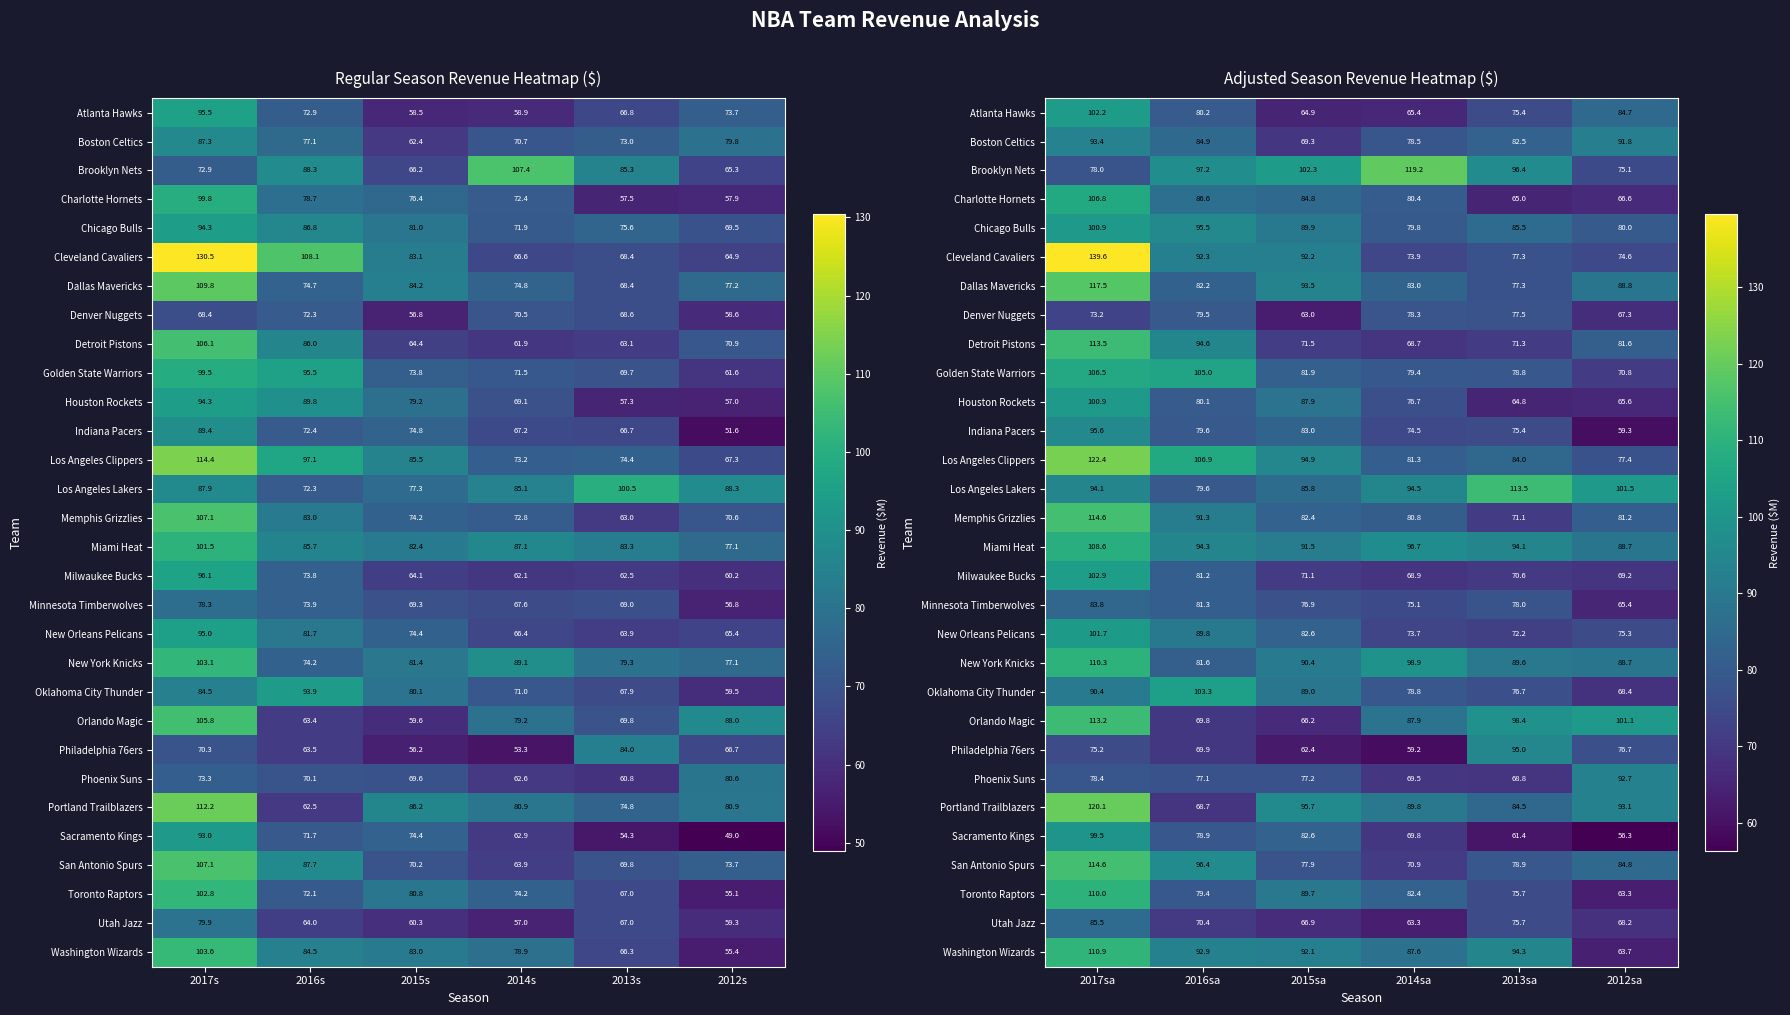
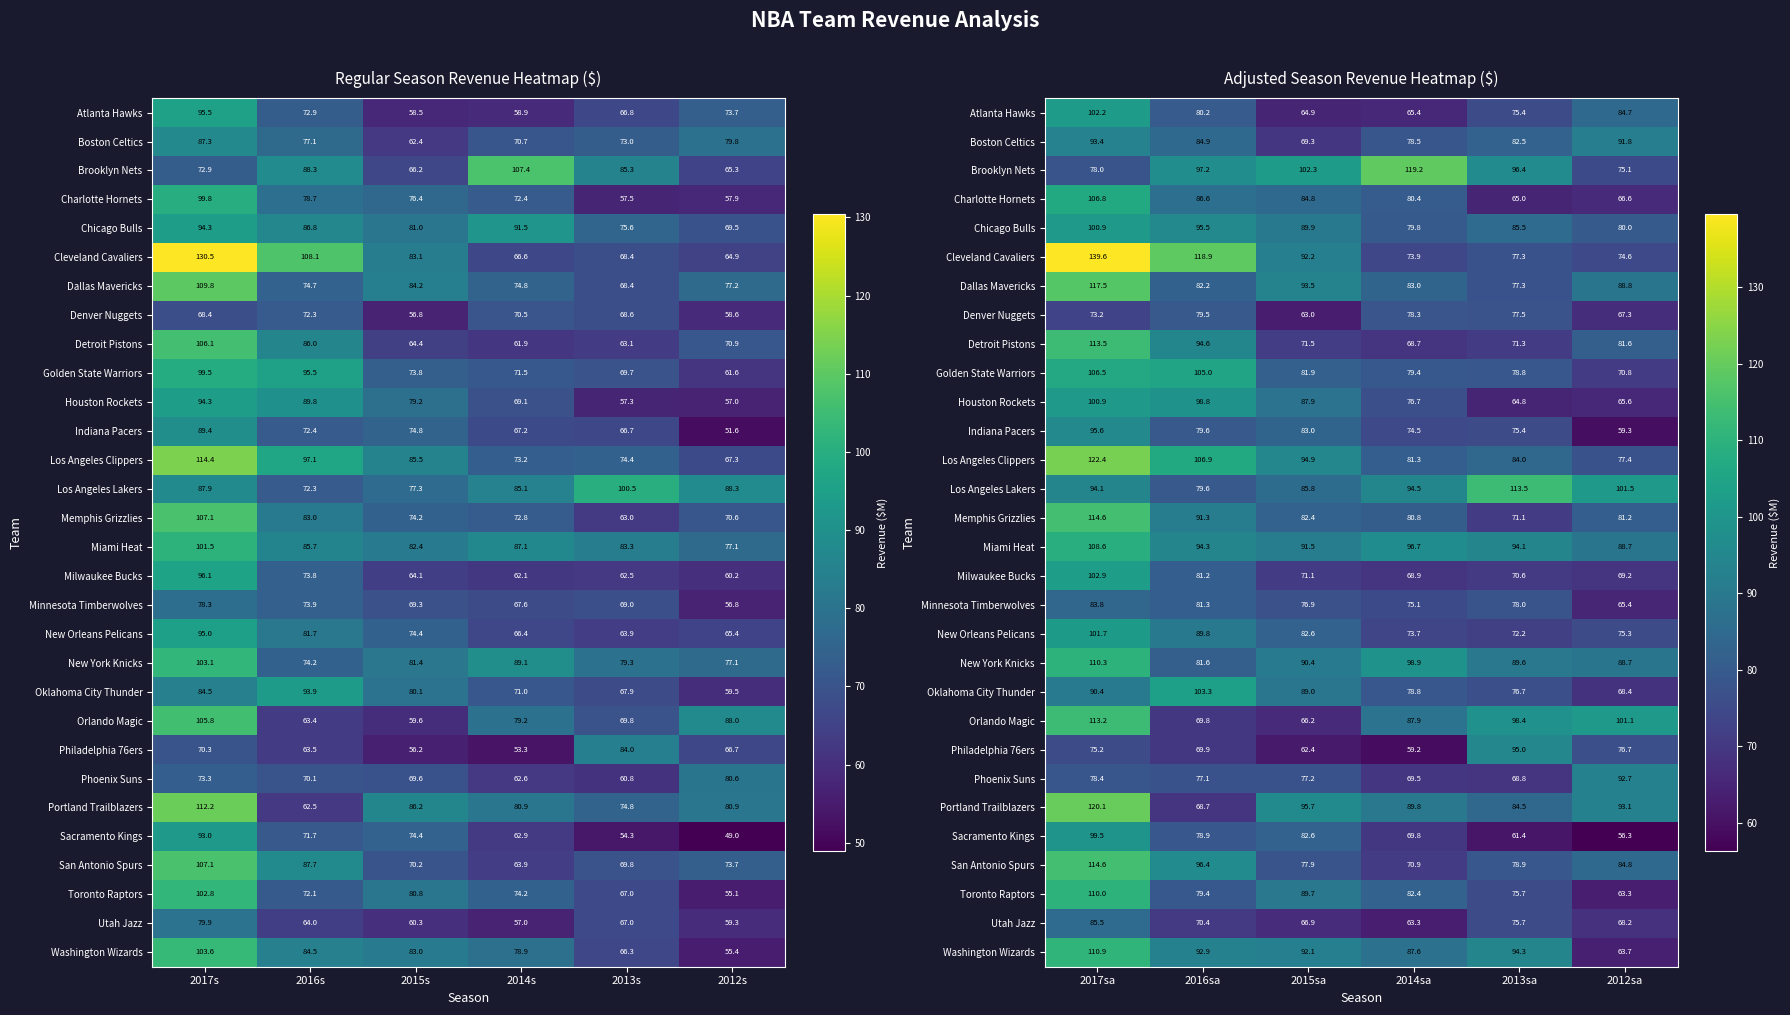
Regular Season Revenue Heatmap ($), Chicago Bulls, 2014s: 71.9 -> 91.5
Adjusted Season Revenue Heatmap ($), Cleveland Cavaliers, 2016sa: 92.3 -> 118.9
Adjusted Season Revenue Heatmap ($), Houston Rockets, 2016sa: 80.1 -> 98.8
